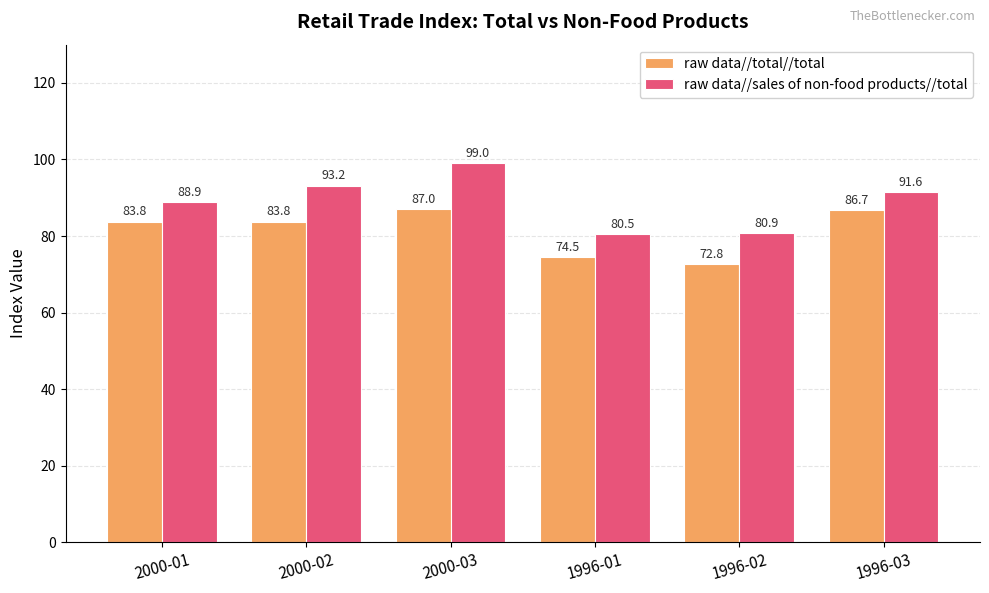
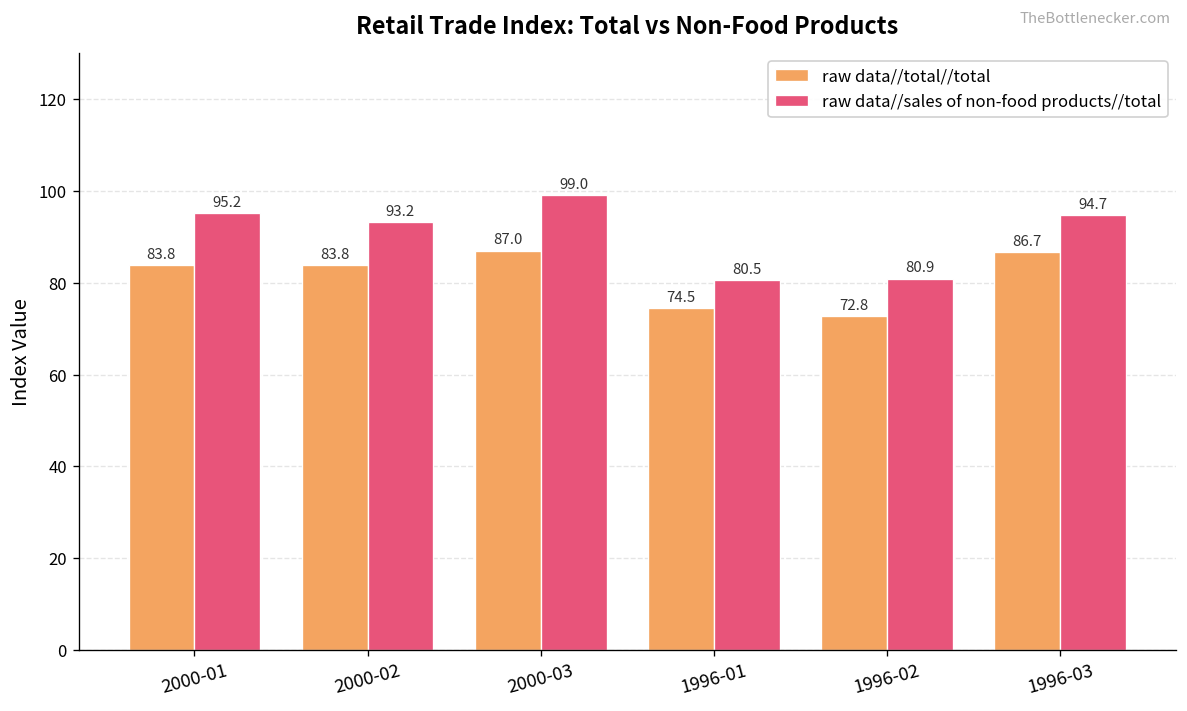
raw data//sales of non-food products//total, 2000-01: 88.9 -> 95.2
raw data//sales of non-food products//total, 1996-03: 91.6 -> 94.7
